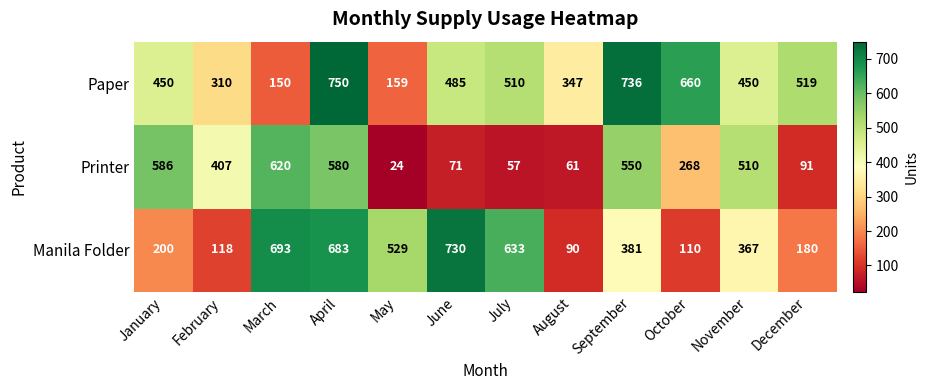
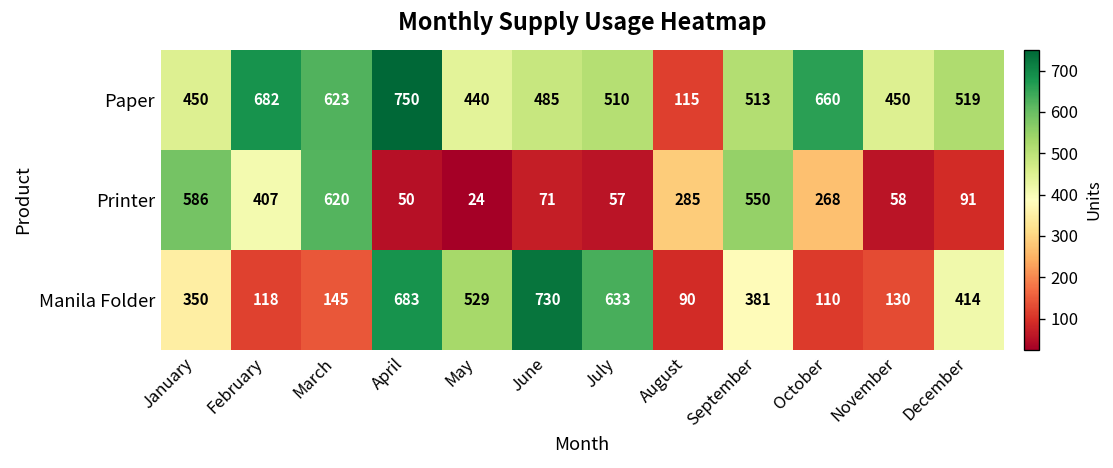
Paper, February: 310 -> 682
Paper, March: 150 -> 623
Paper, May: 159 -> 440
Paper, August: 347 -> 115
Paper, September: 736 -> 513
Printer, April: 580 -> 50
Printer, August: 61 -> 285
Printer, November: 510 -> 58
Manila Folder, January: 200 -> 350
Manila Folder, March: 693 -> 145
Manila Folder, November: 367 -> 130
Manila Folder, December: 180 -> 414
